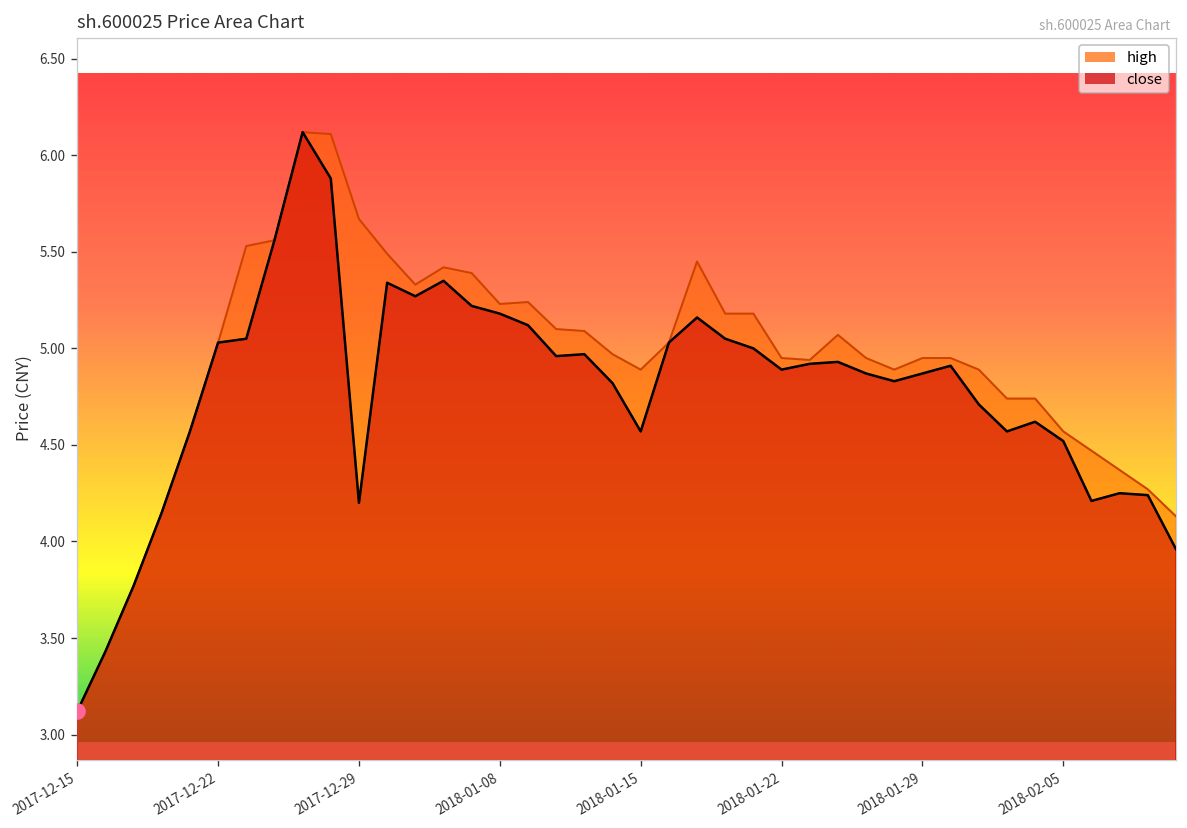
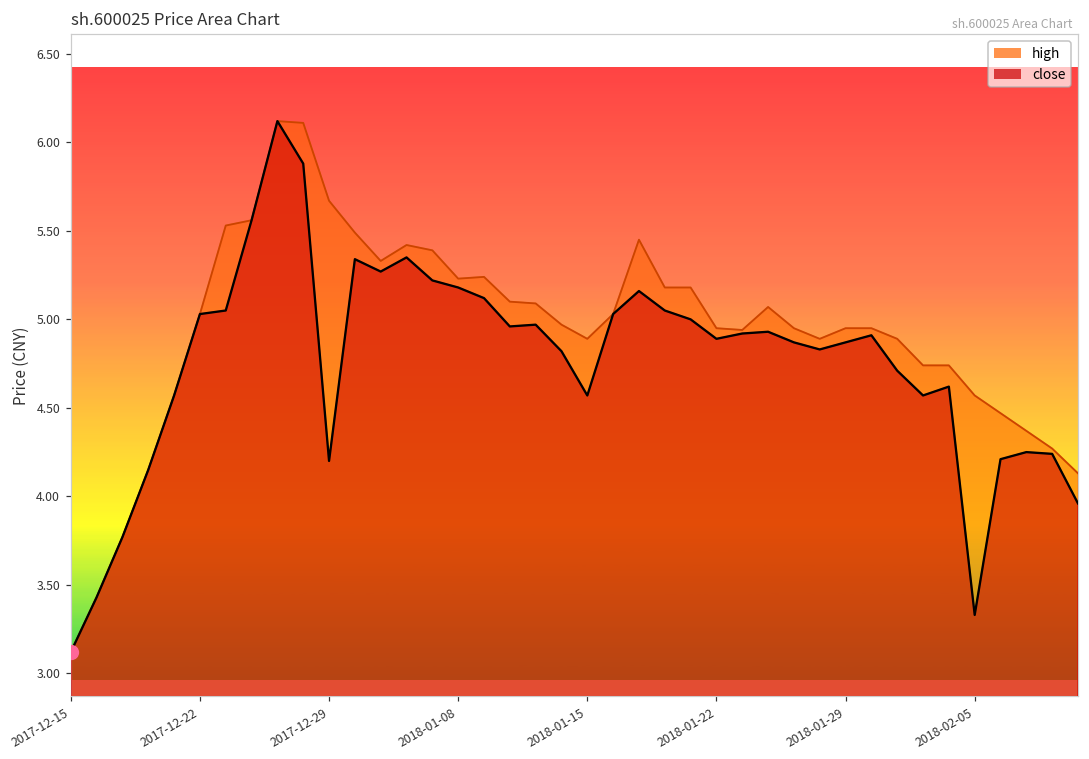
close, 2018-02-05: 4.52 -> 3.33
